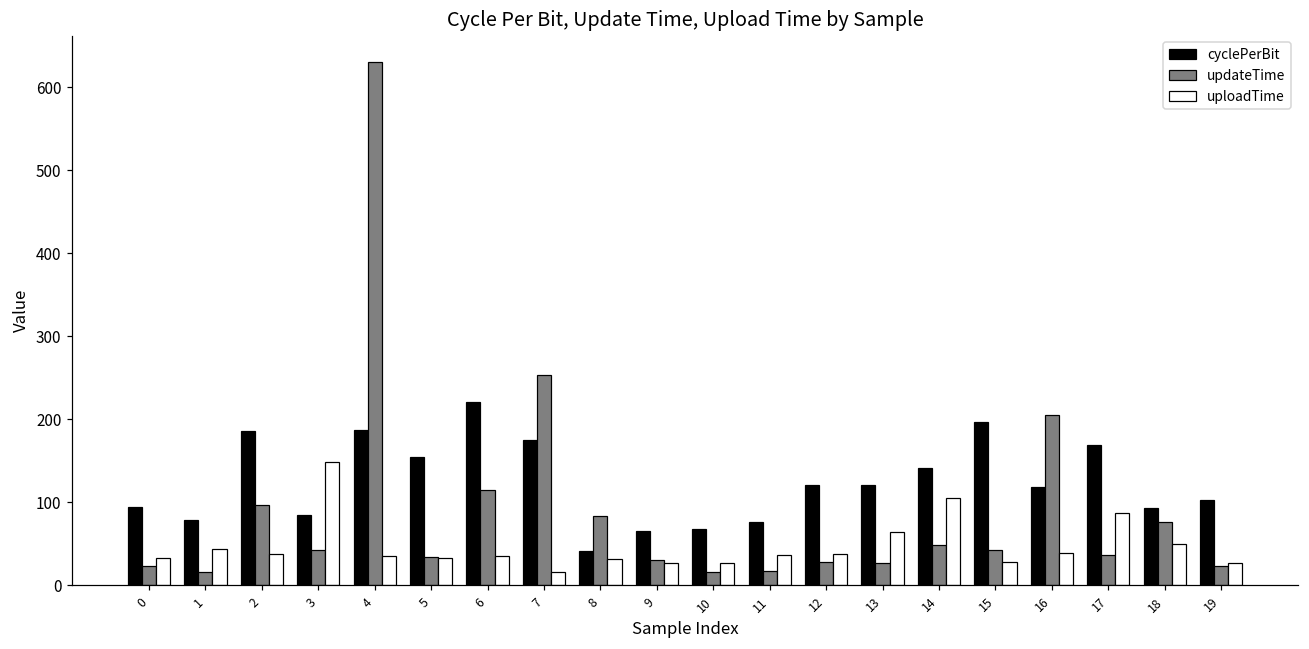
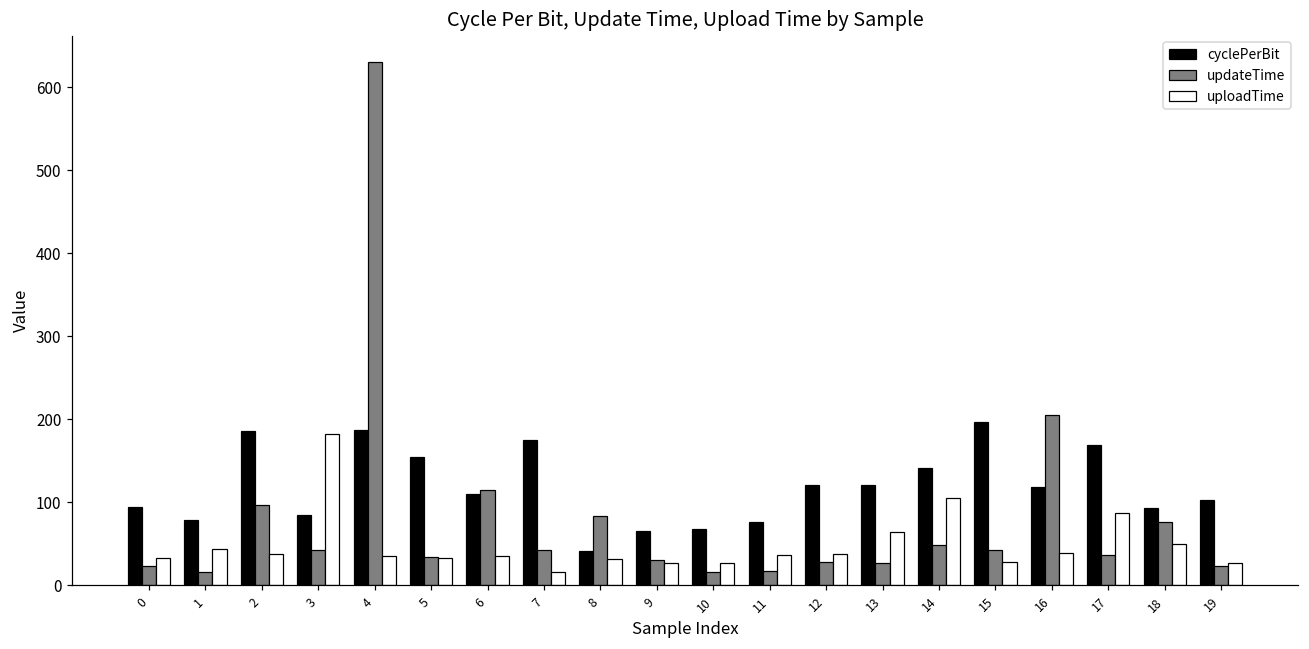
uploadTime, 3: 150 -> 180
cyclePerBit, 6: 220 -> 110
updateTime, 7: 250 -> 40
